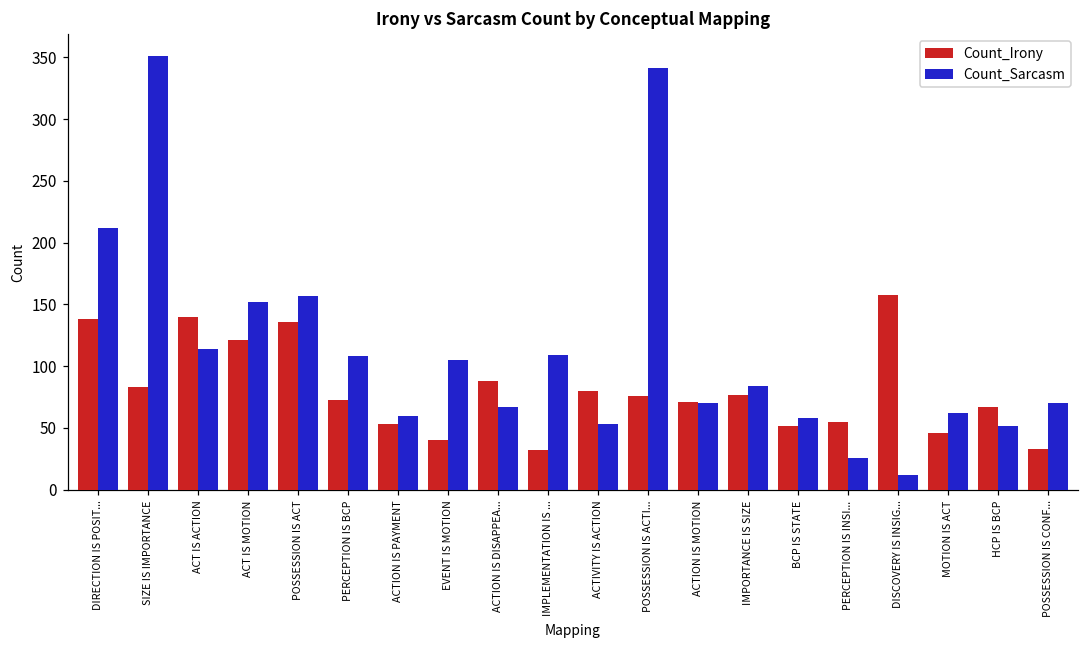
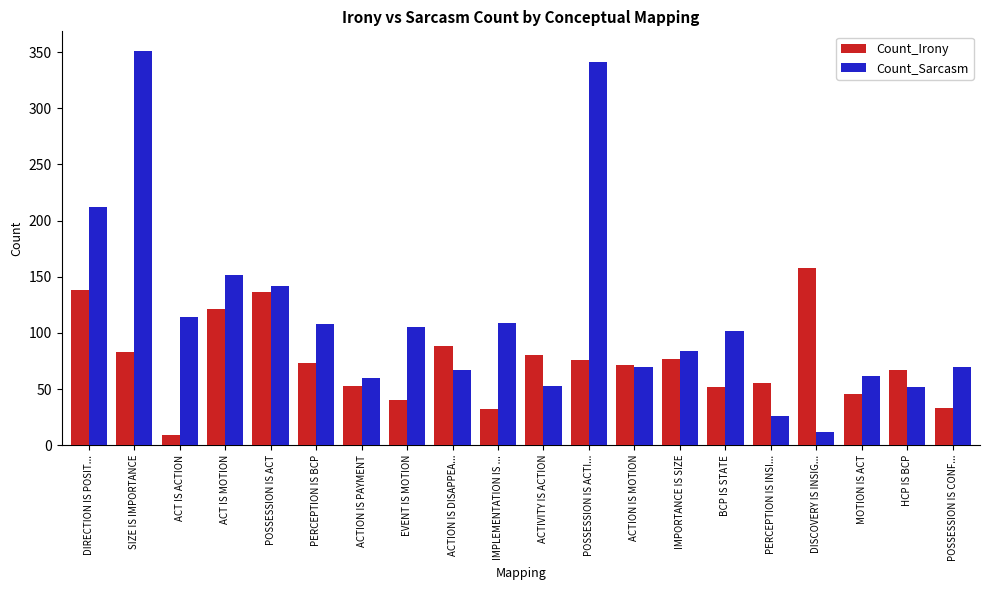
Count_Irony, ACT IS ACTION: 140 -> 9
Count_Sarcasm, POSSESSION IS ACT: 157 -> 142
Count_Sarcasm, BCP IS STATE: 58 -> 102
